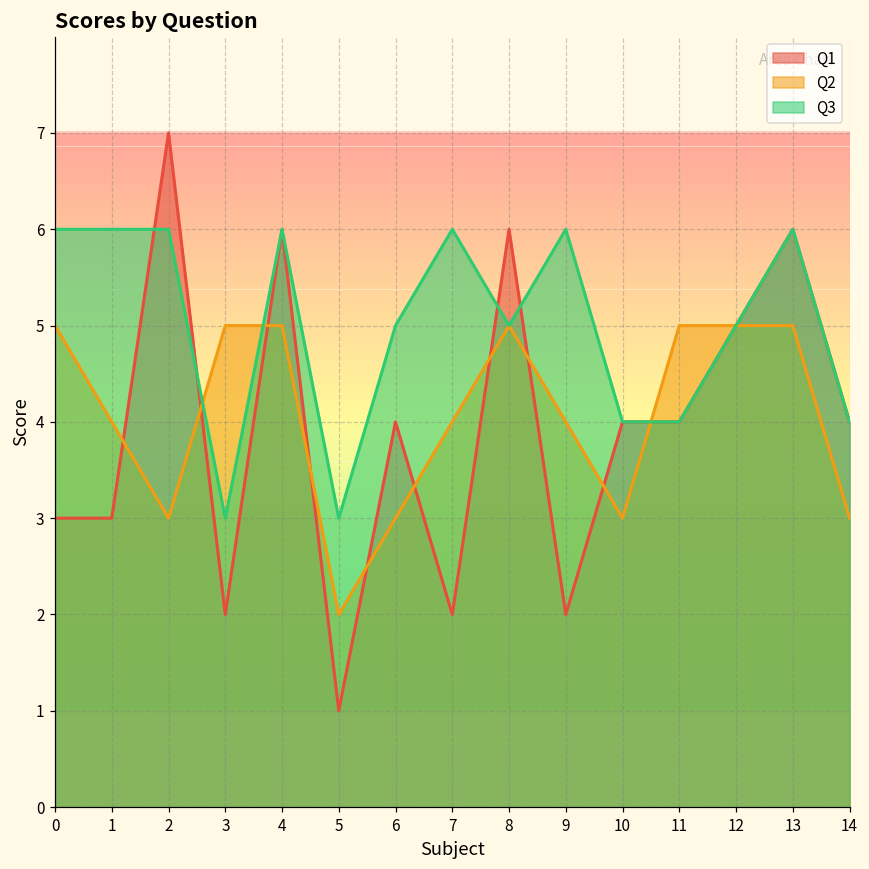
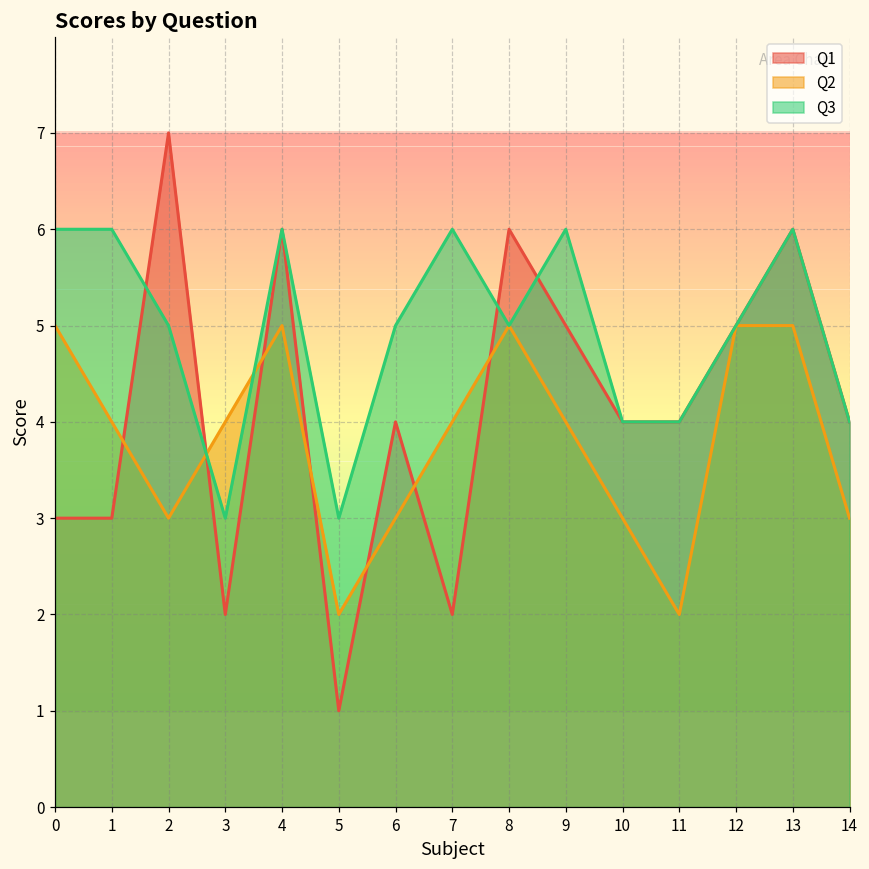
Q3, 2: 6 -> 5
Q2, 3: 5 -> 4
Q1, 9: 2 -> 5
Q2, 11: 5 -> 2
